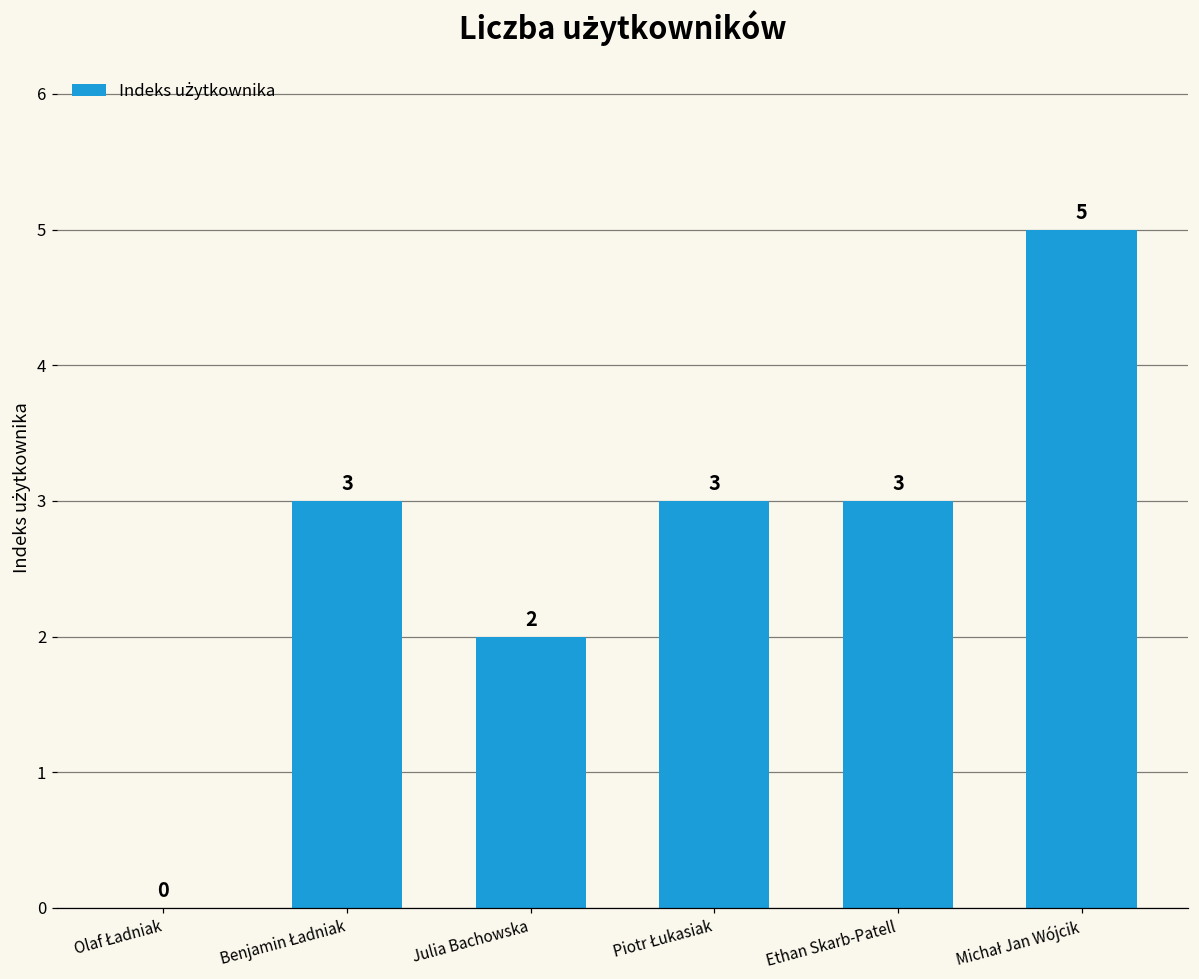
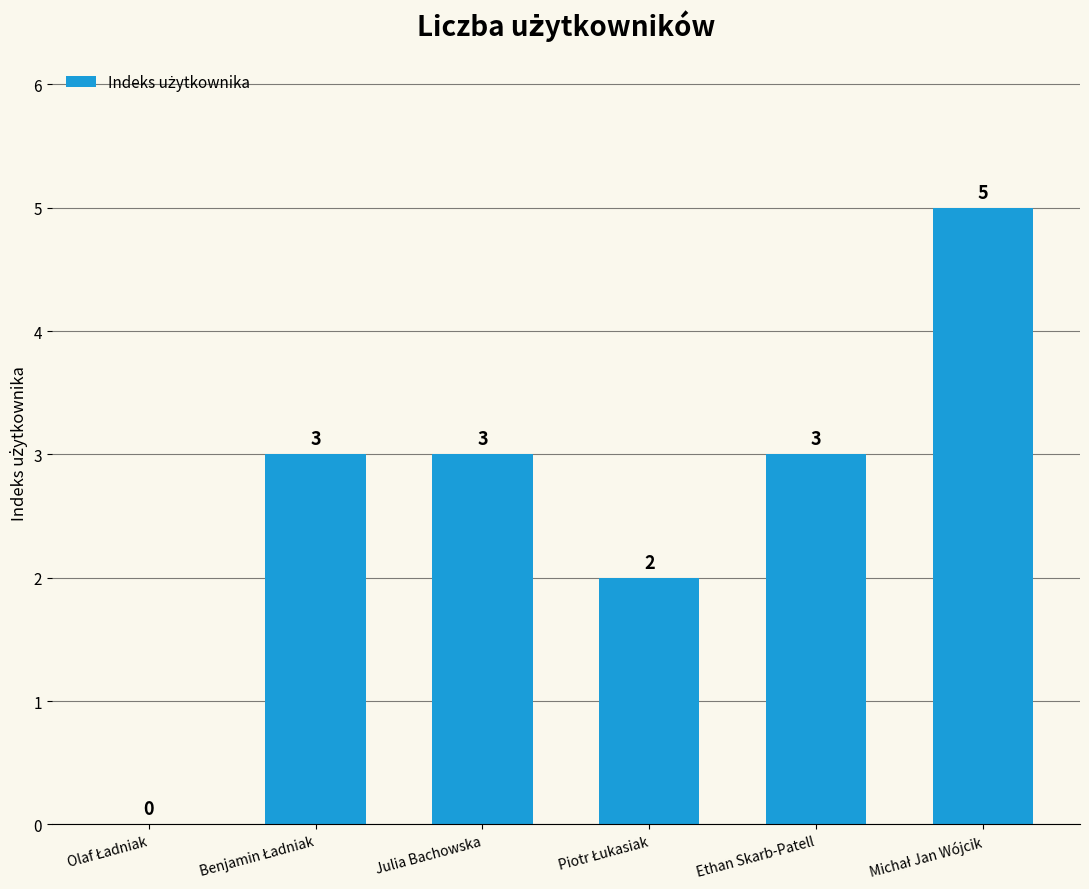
Julia Bachowska: 2 -> 3
Piotr Łukasiak: 3 -> 2
